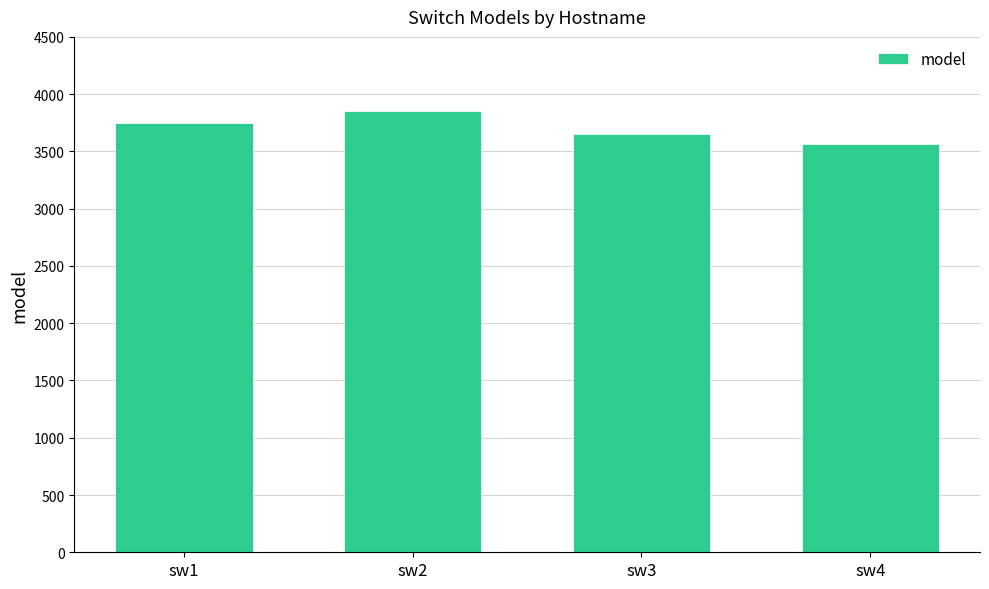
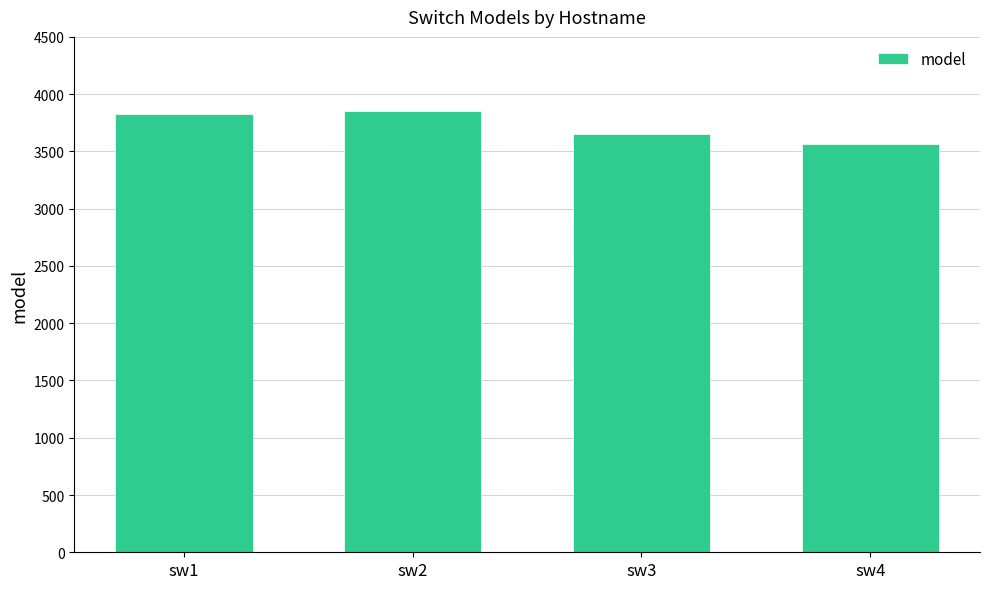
sw1: 3750 -> 3830
